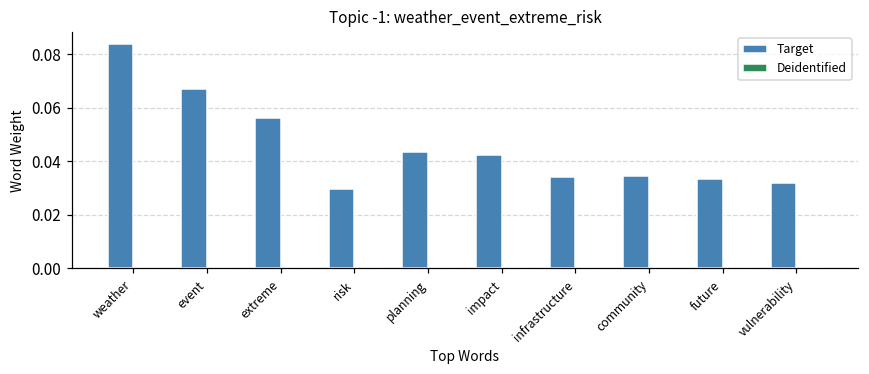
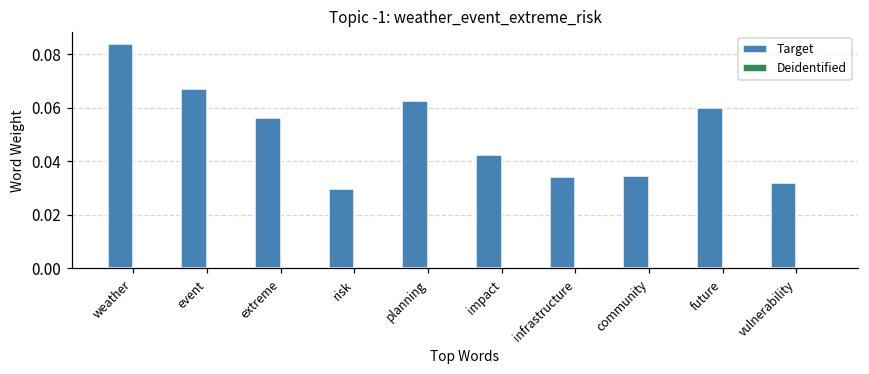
Target, planning: 0.044 -> 0.063
Target, future: 0.033 -> 0.060
